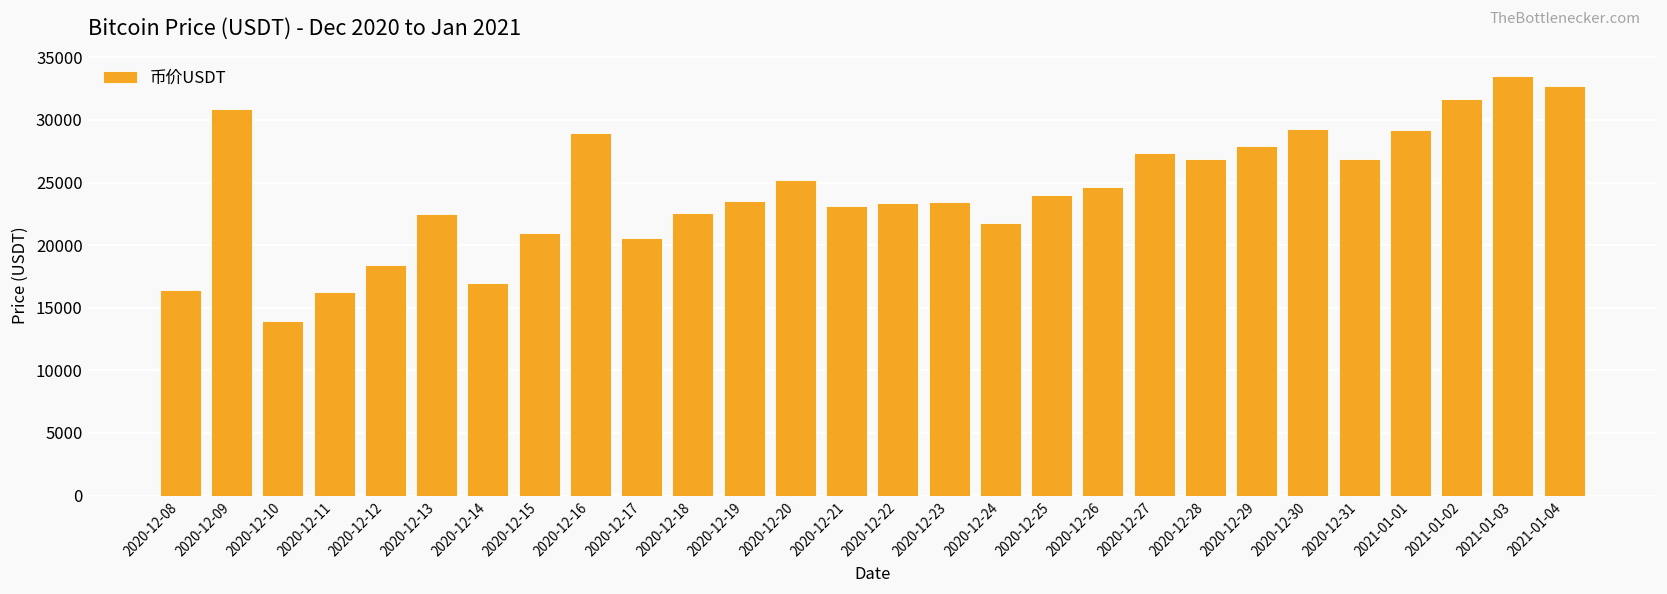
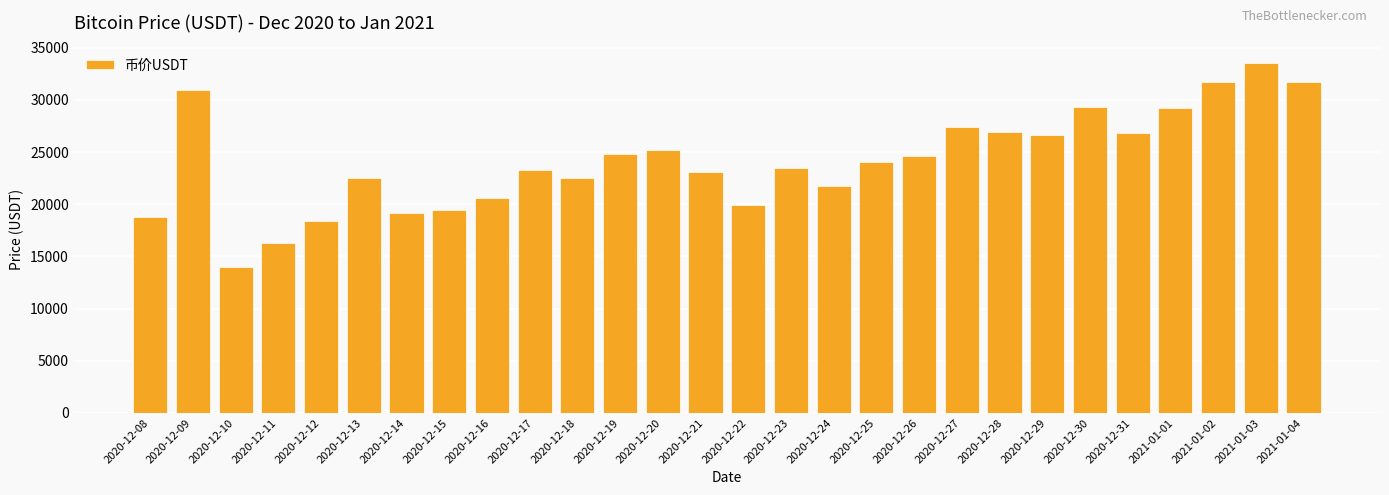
2020-12-08: 16400 -> 18800
2020-12-14: 17000 -> 19200
2020-12-15: 21000 -> 19400
2020-12-16: 28900 -> 20600
2020-12-17: 20600 -> 23300
2020-12-19: 23600 -> 24800
2020-12-22: 23300 -> 20000
2020-12-29: 27900 -> 26600
2021-01-04: 32700 -> 31700
